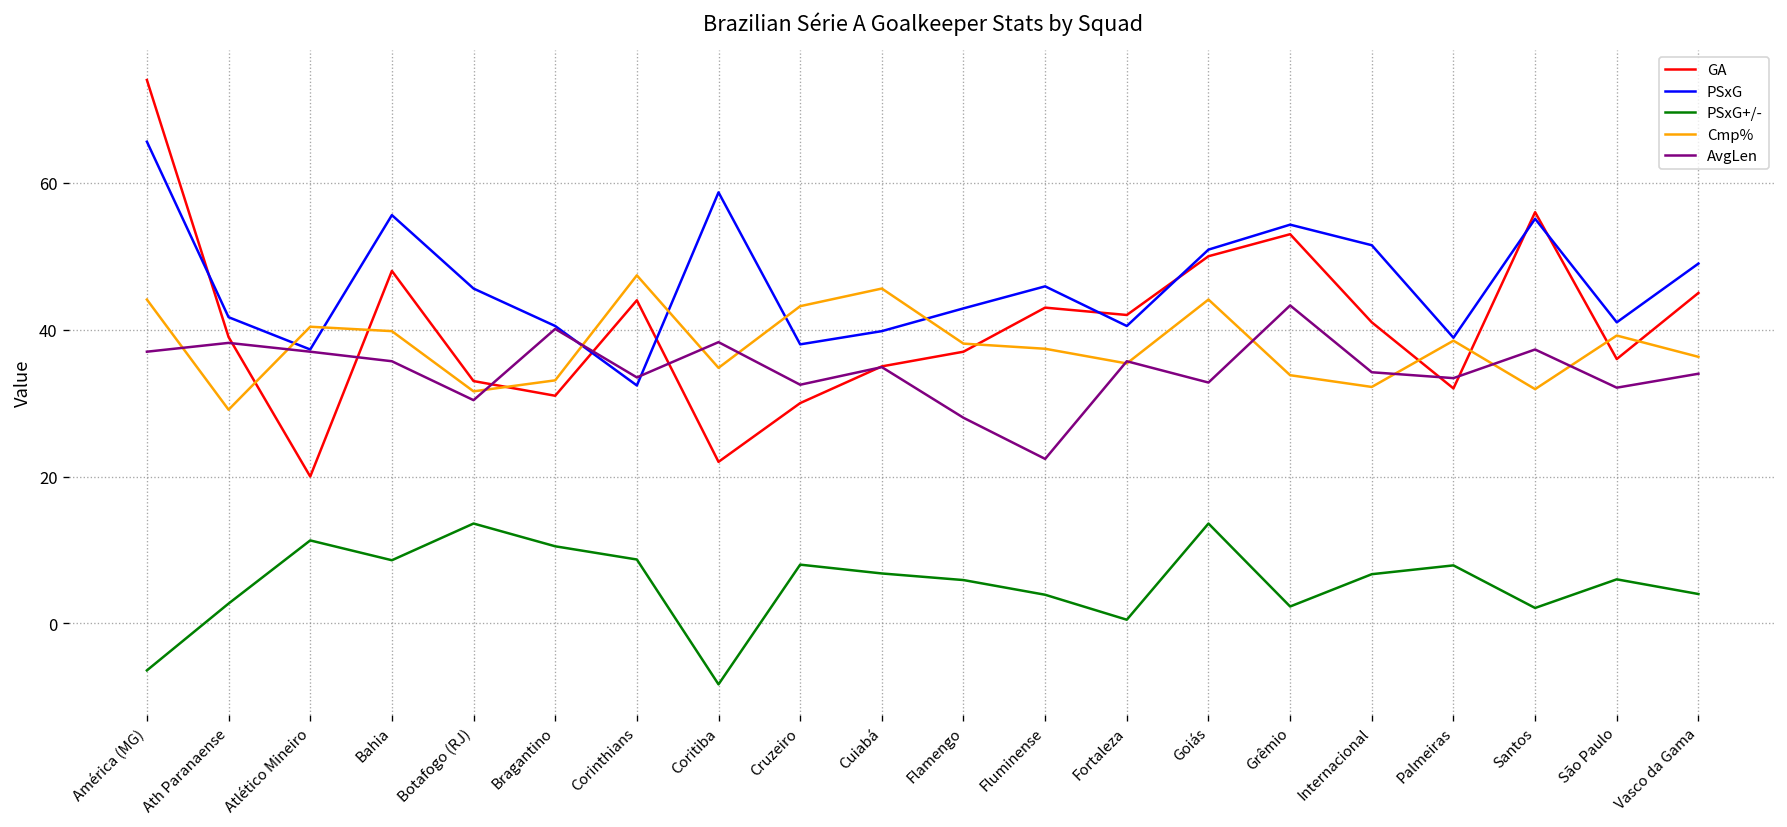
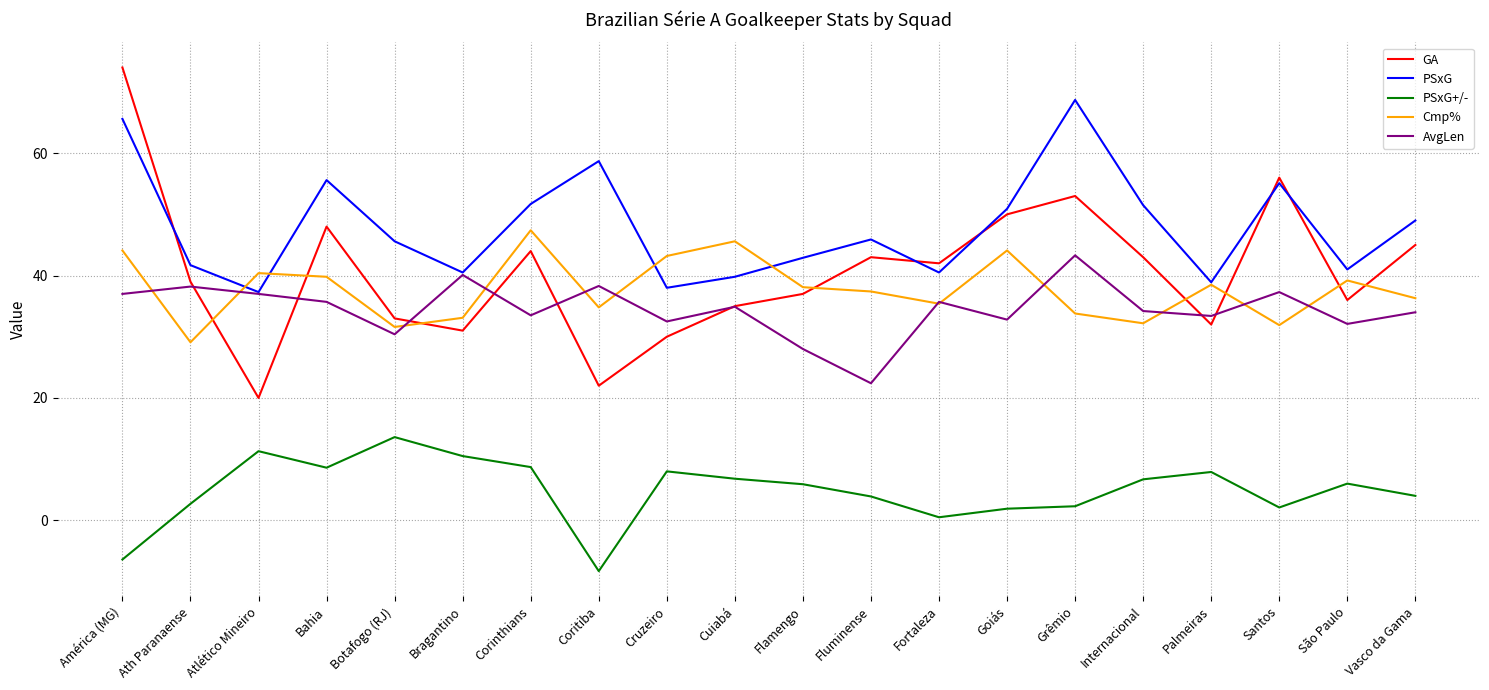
PSxG, Corinthians: 32 -> 52
PSxG+/-, Goiás: 14 -> 2
PSxG, Grêmio: 54 -> 69
GA, Internacional: 41 -> 43
